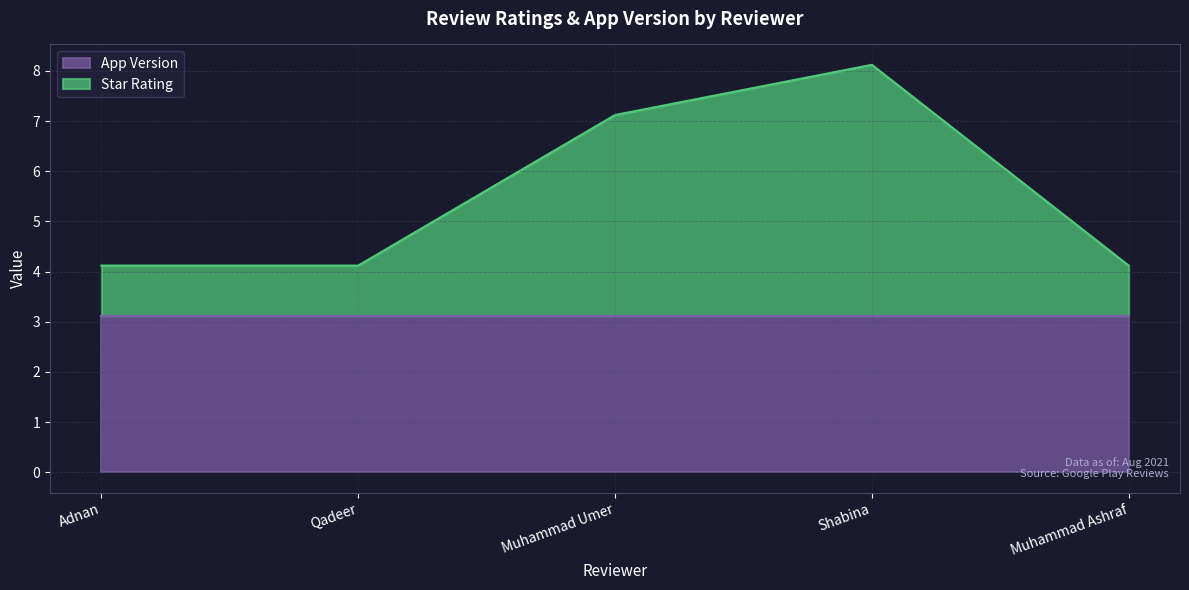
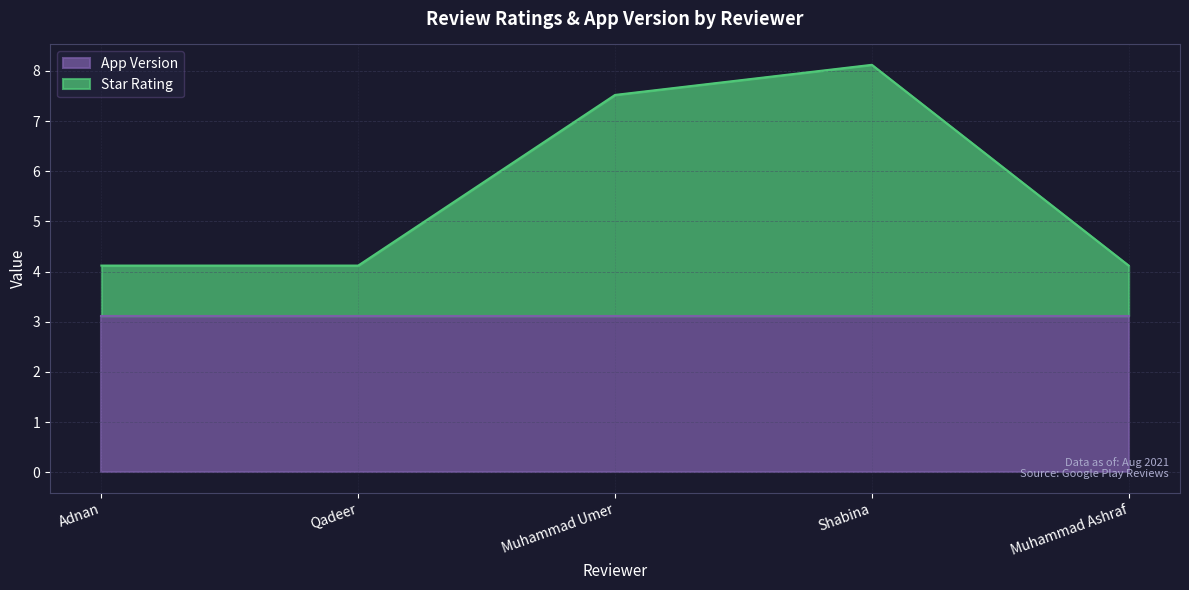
Star Rating, Muhammad Umer: 7.1 -> 7.5
